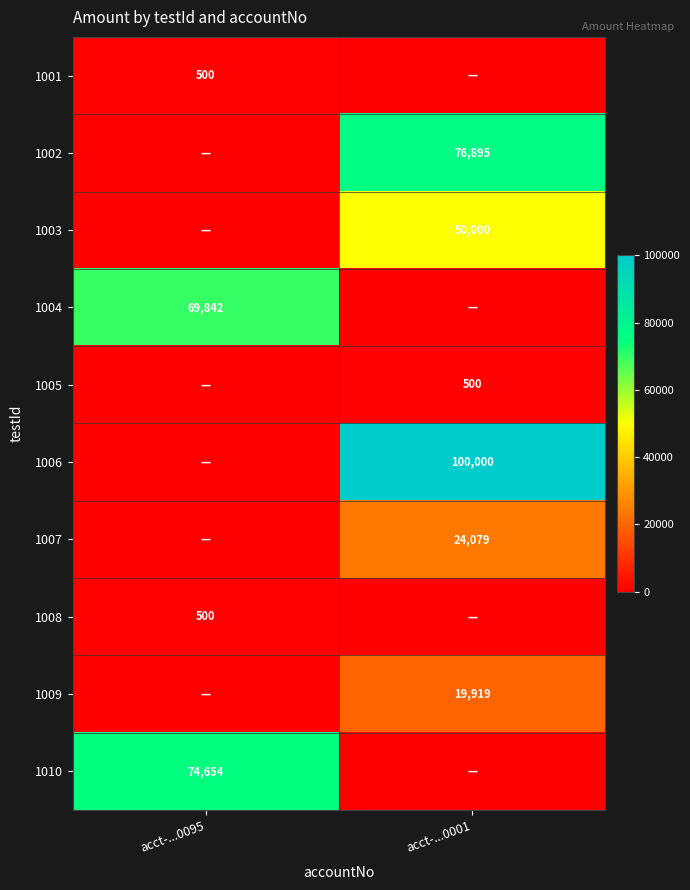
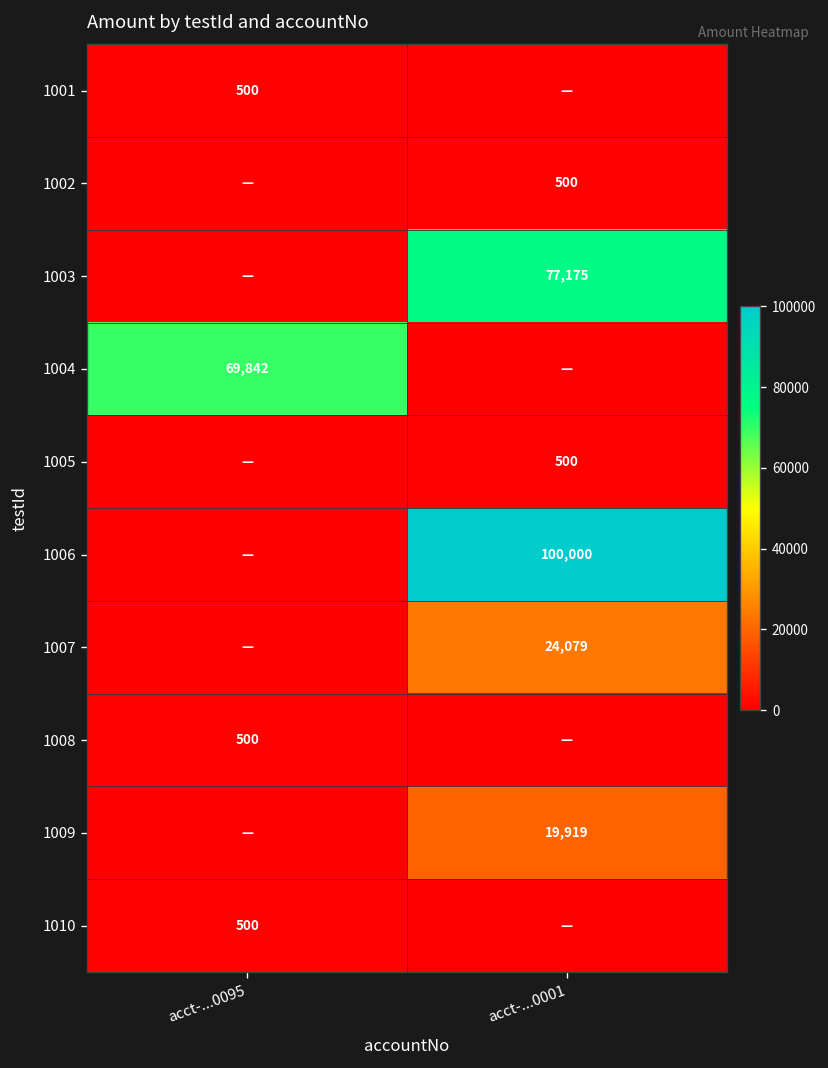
1002, acct-...0001: 76,895 -> 500
1003, acct-...0001: 50,000 -> 77,175
1010, acct-...0095: 74,654 -> 500
